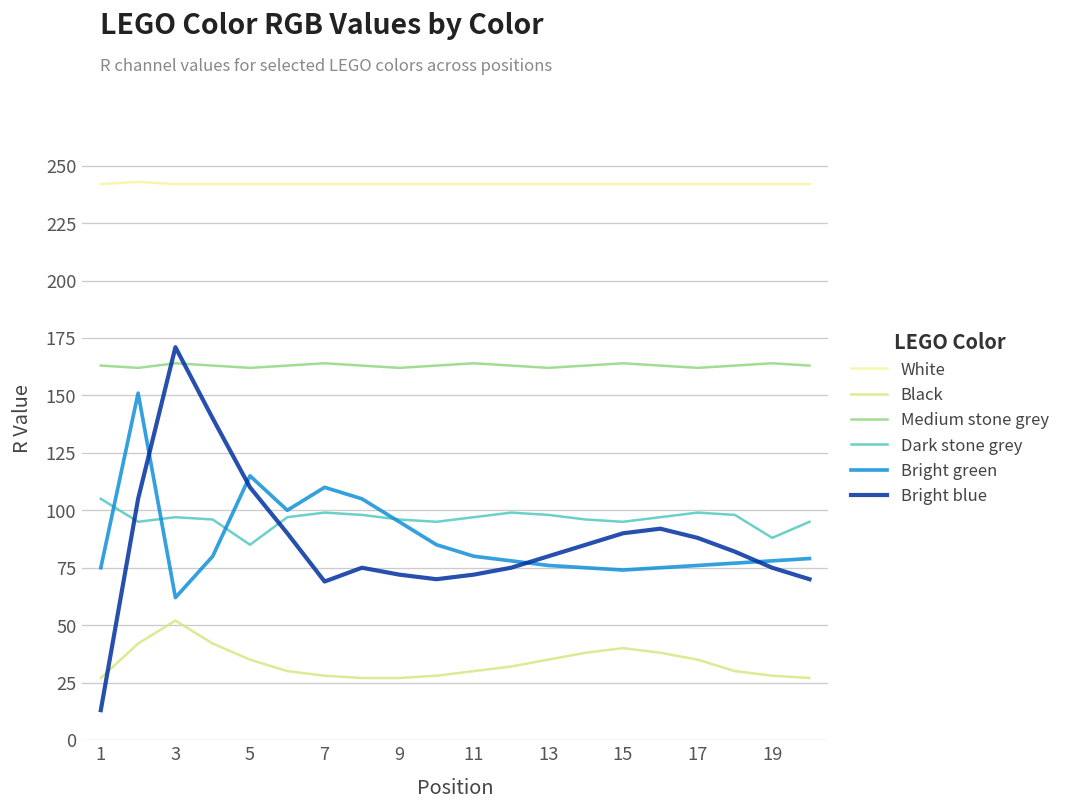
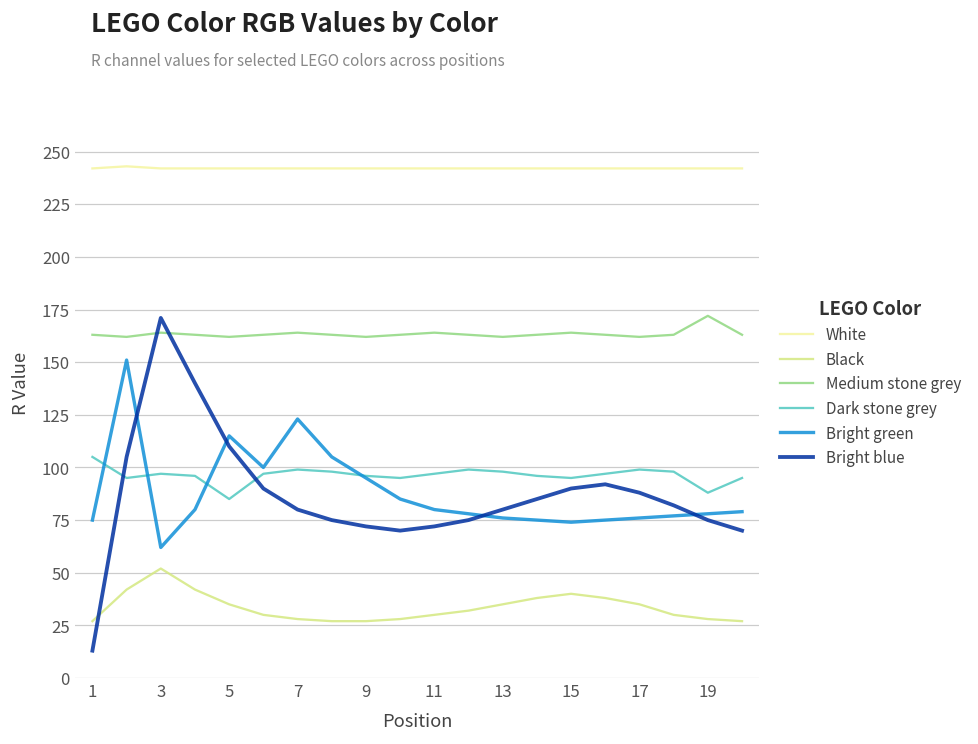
Bright green, 7: 110 -> 123
Bright blue, 7: 69 -> 80
Medium stone grey, 19: 164 -> 172
